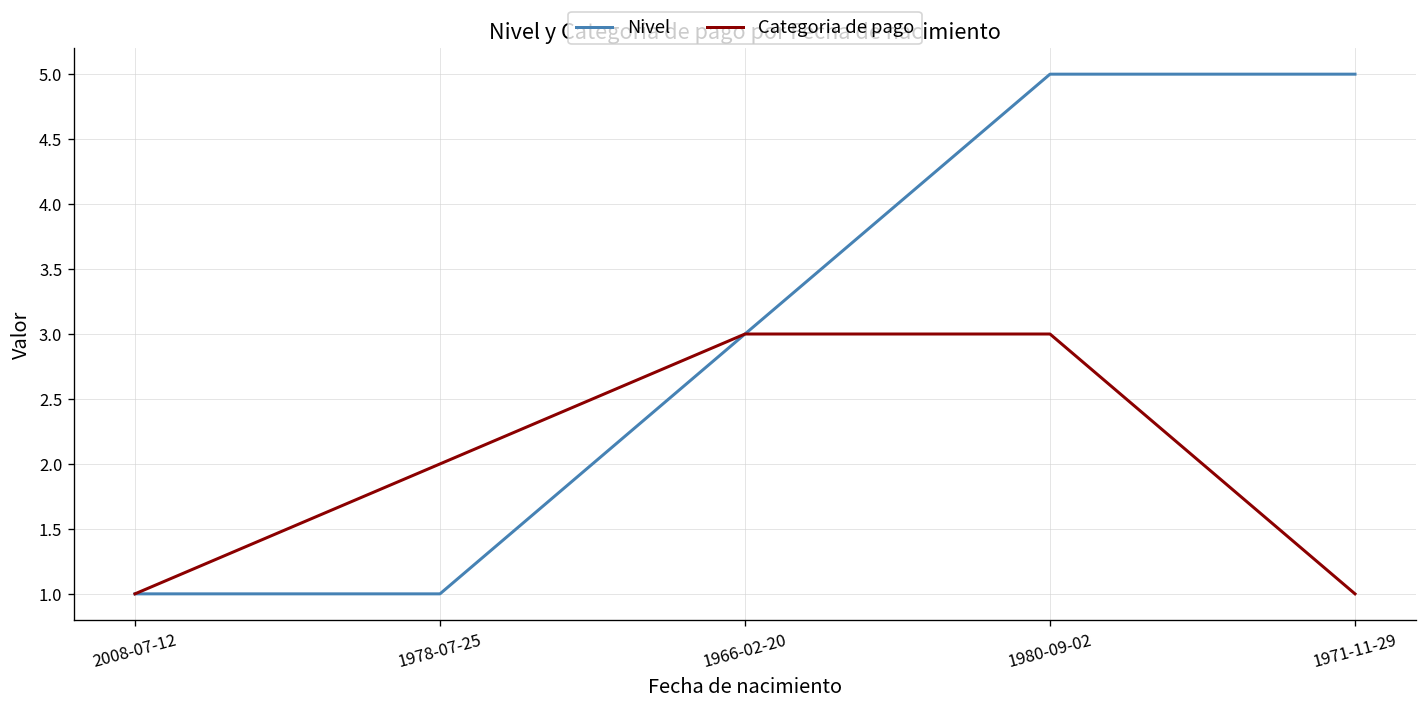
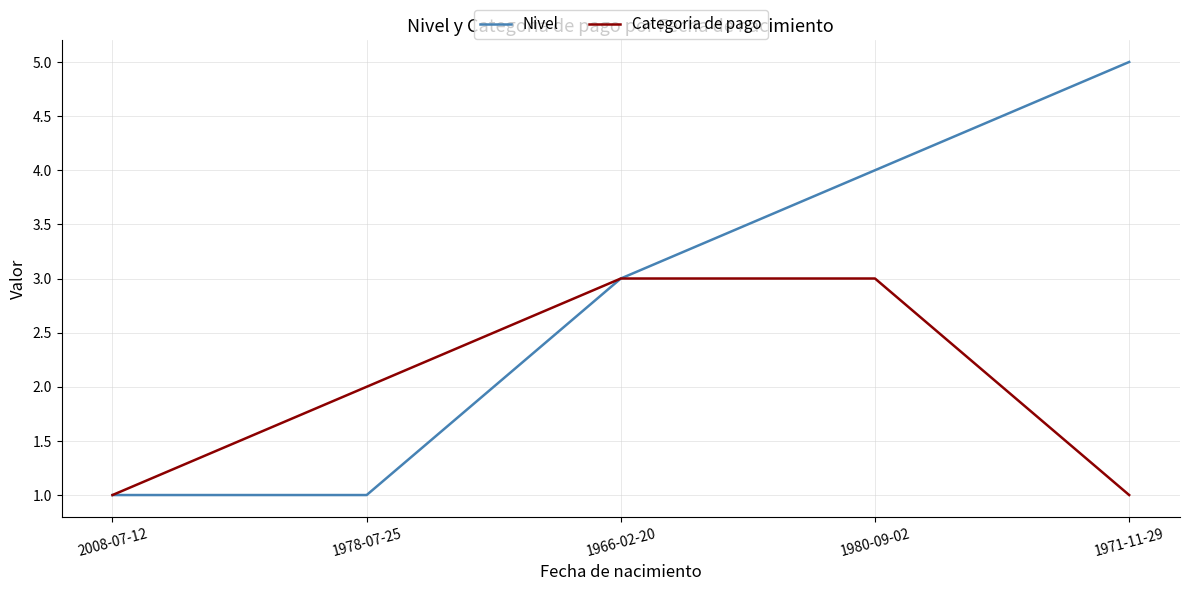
Nivel, 1980-09-02: 5 -> 4
